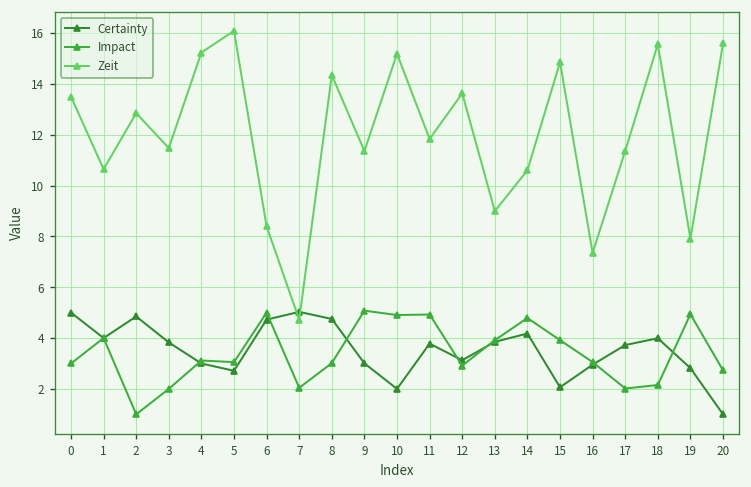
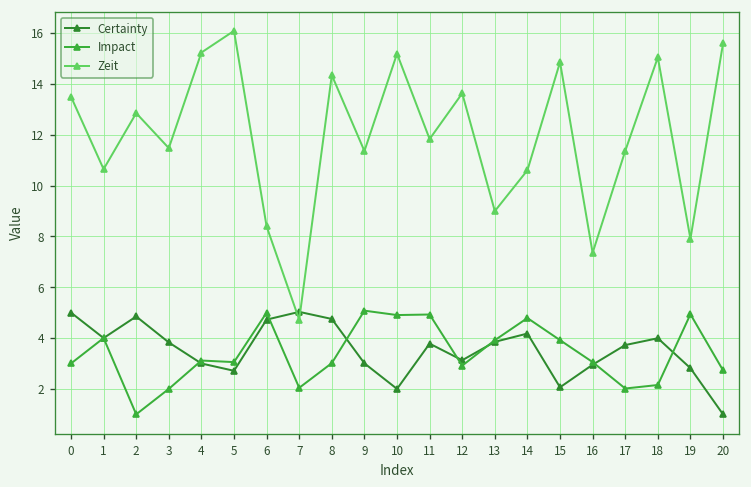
Zeit, 18: 15.6 -> 15.0
